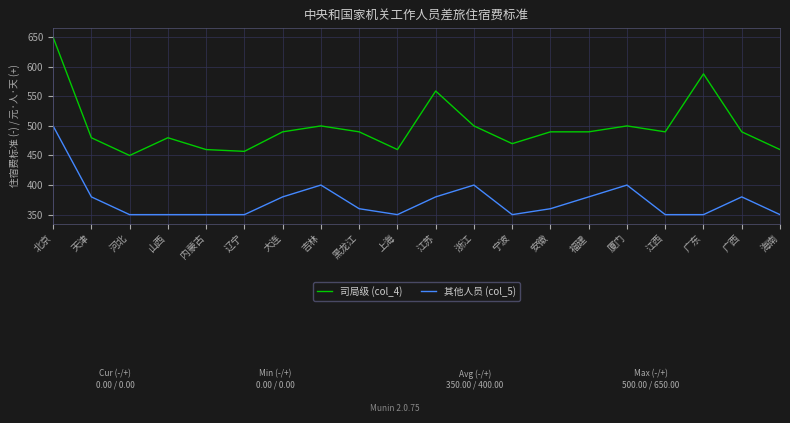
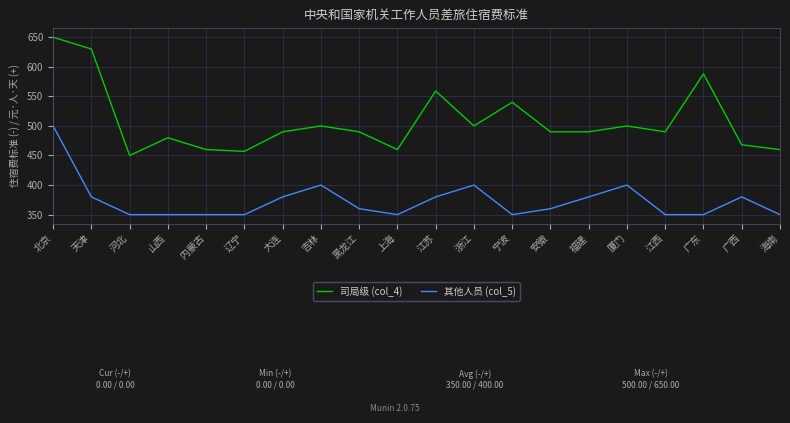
司局级 (col_4), 天津: 480 -> 630
司局级 (col_4), 宁波: 470 -> 540
司局级 (col_4), 广西: 490 -> 470
